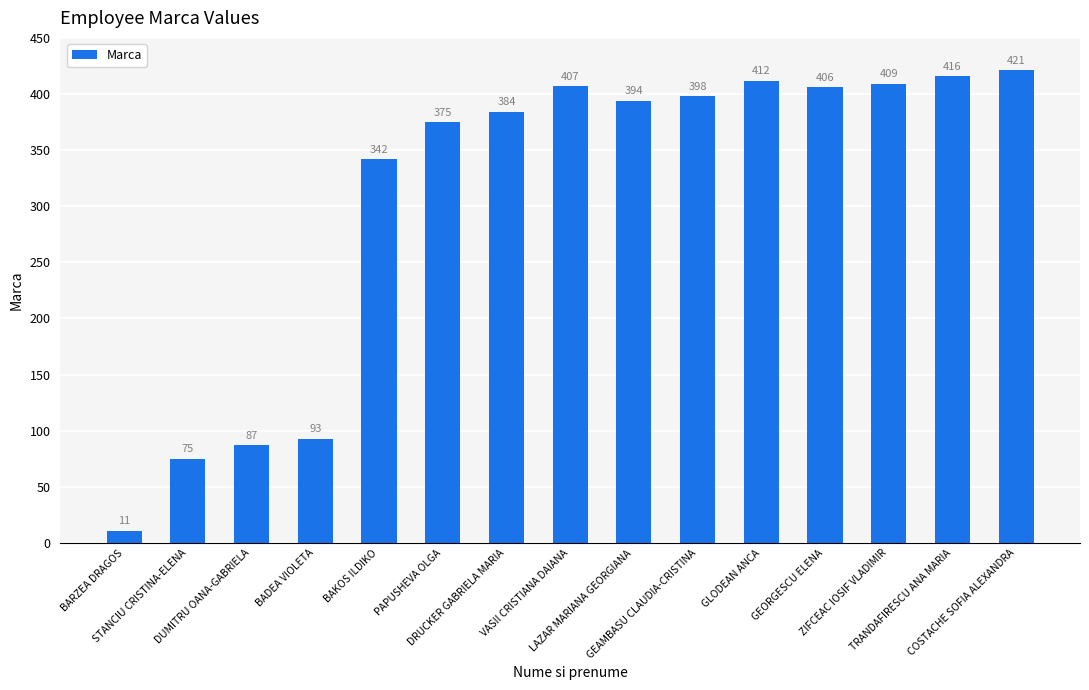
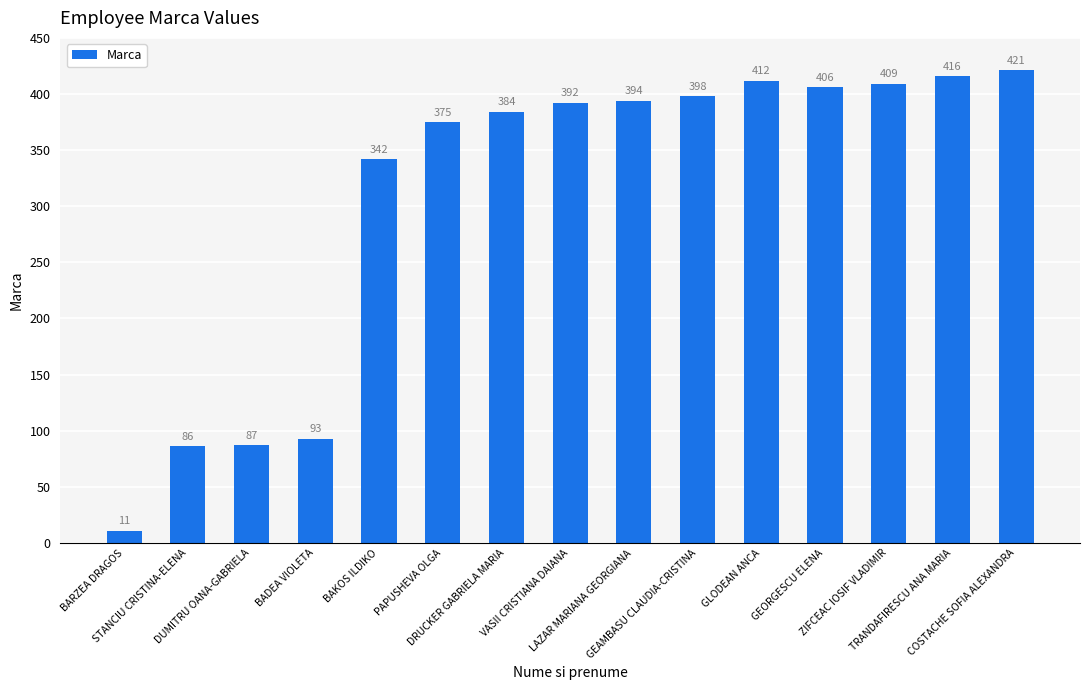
STANCIU CRISTINA-ELENA: 75 -> 86
VASII CRISTIANA DAIANA: 407 -> 392
